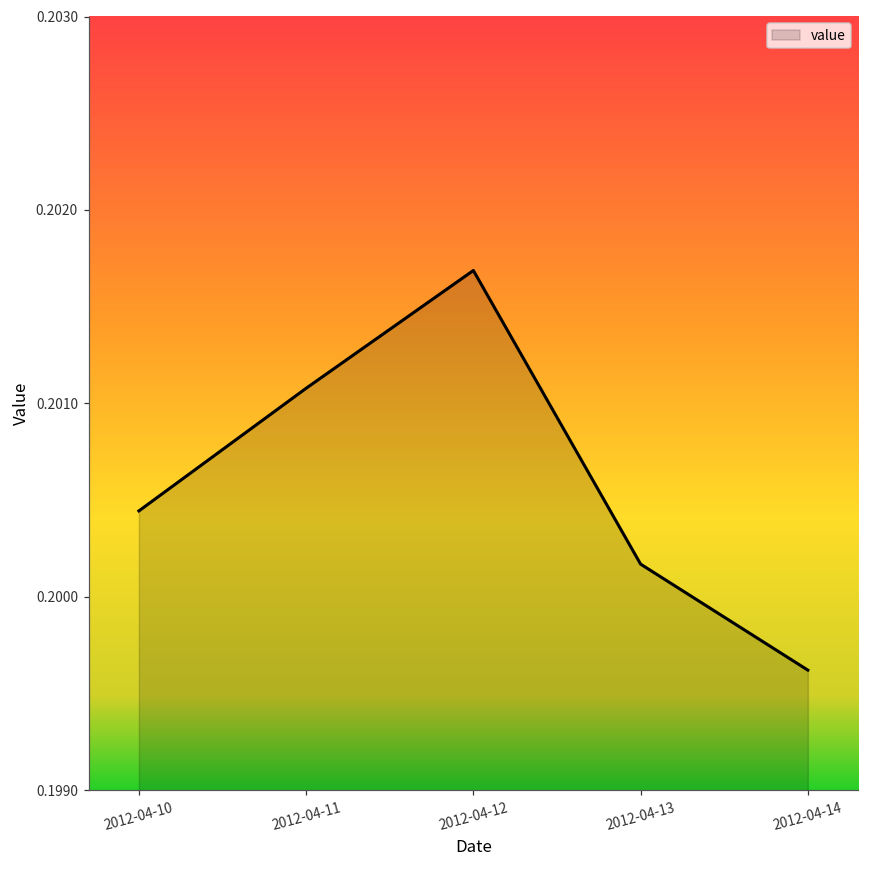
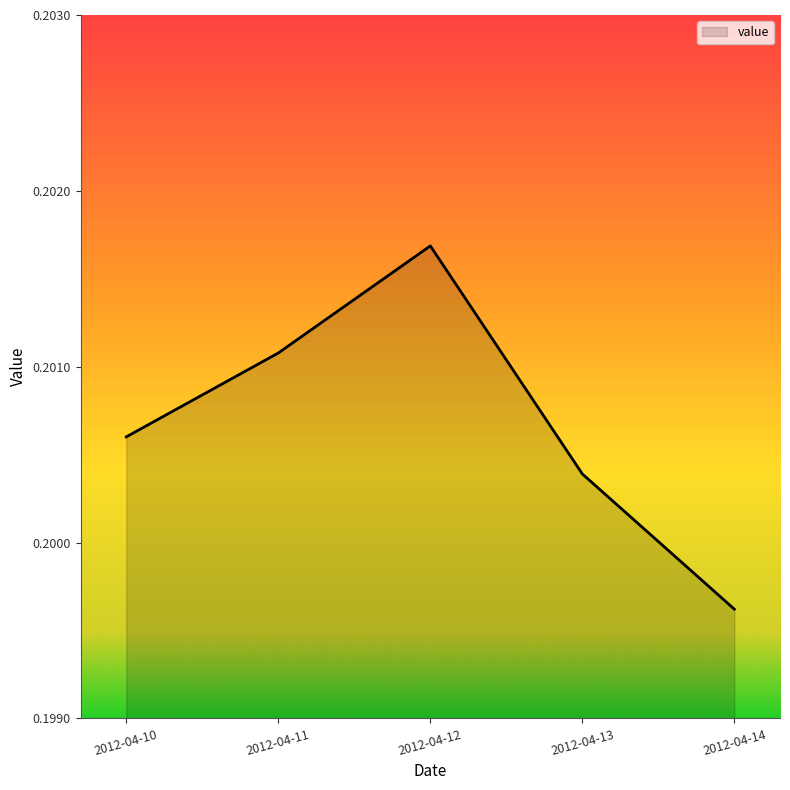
2012-04-10: 0.20044 -> 0.20060
2012-04-13: 0.20017 -> 0.20039
